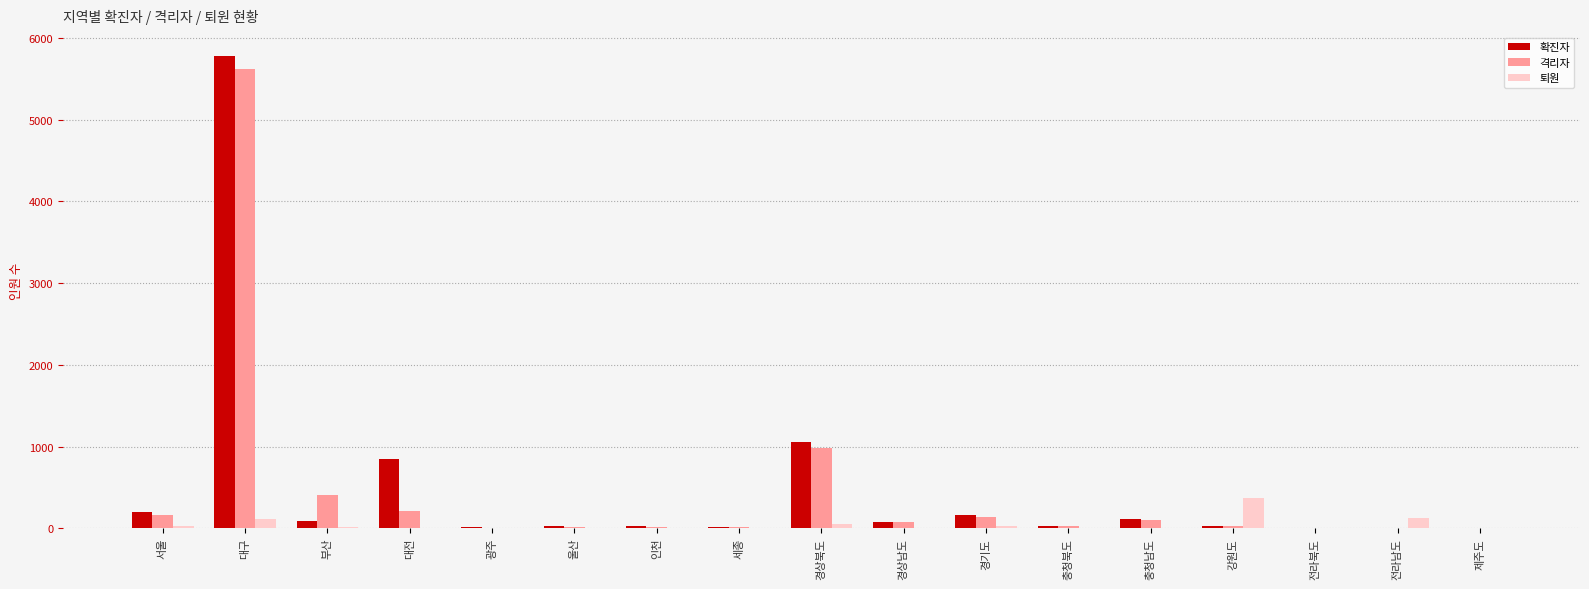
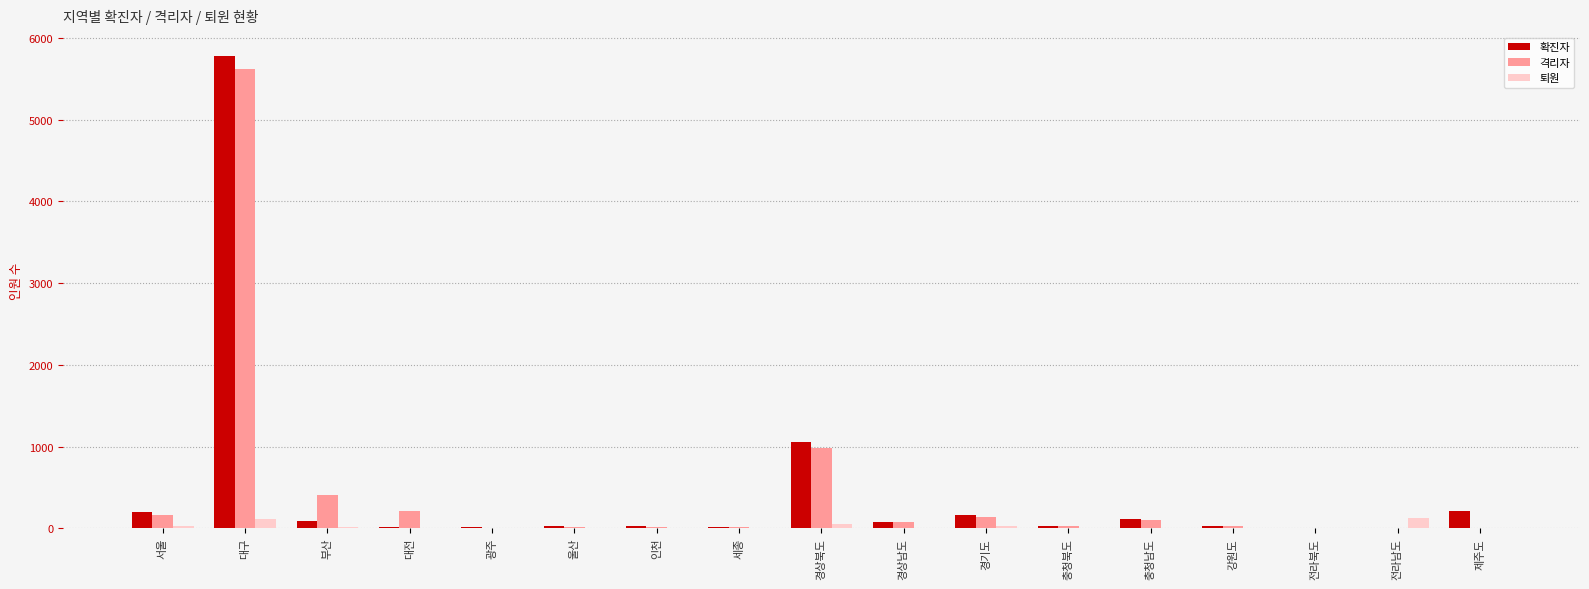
확진자, 대전: 800 -> 0
퇴원, 강원도: 400 -> 0
확진자, 제주도: 0 -> 200
